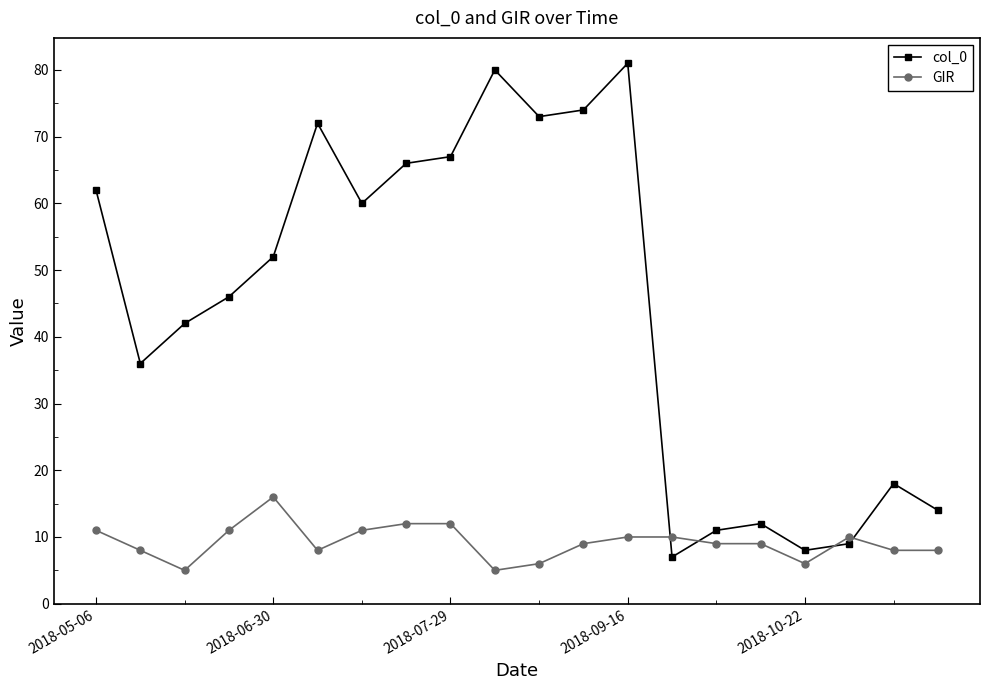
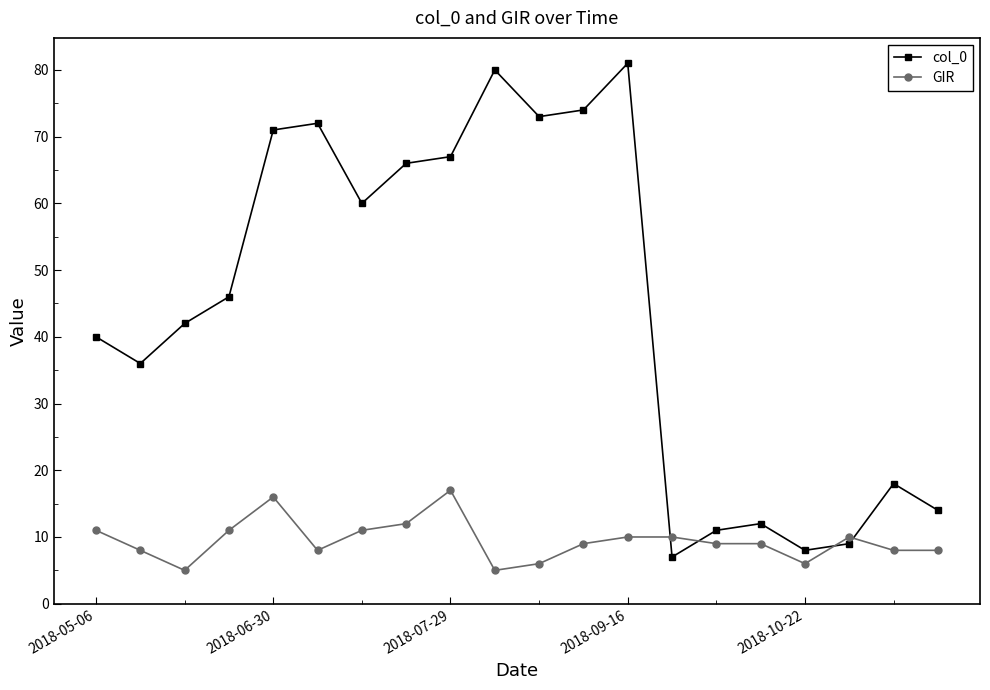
col_0, 2018-05-06: 62 -> 40
col_0, 2018-06-30: 52 -> 71
GIR, 2018-07-29: 12 -> 17
